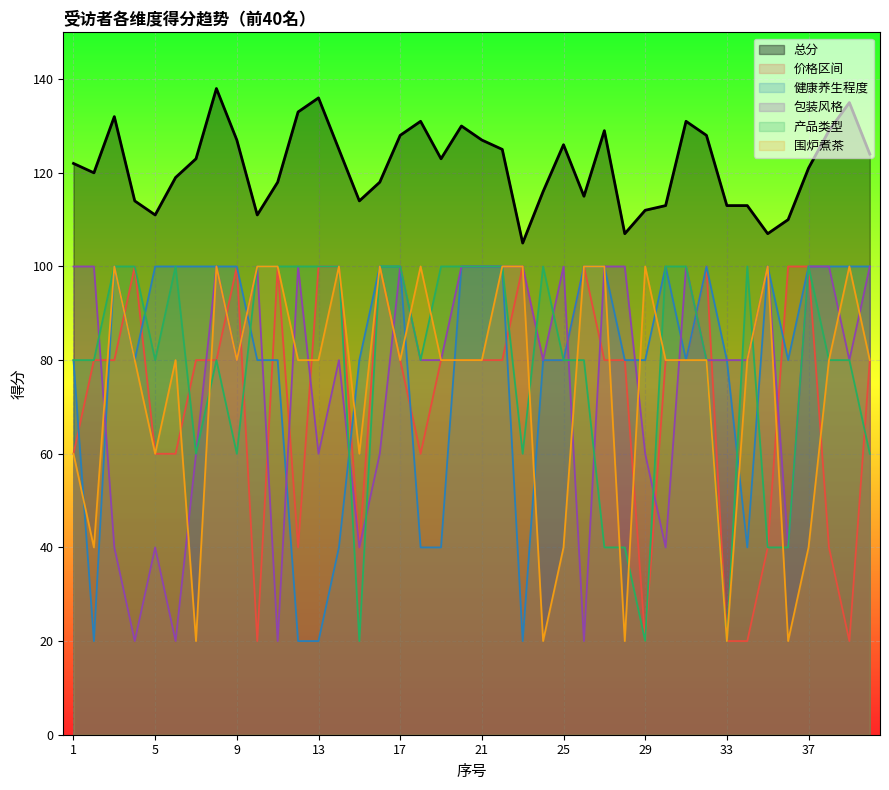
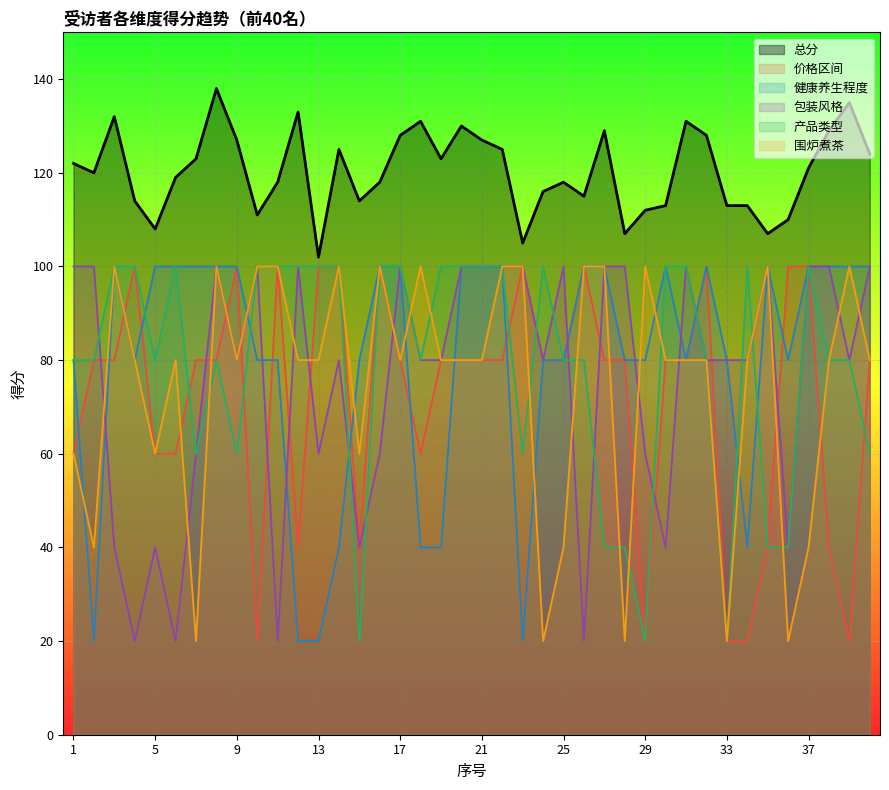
总分, 5: 111 -> 108
总分, 13: 136 -> 102
总分, 25: 126 -> 118
